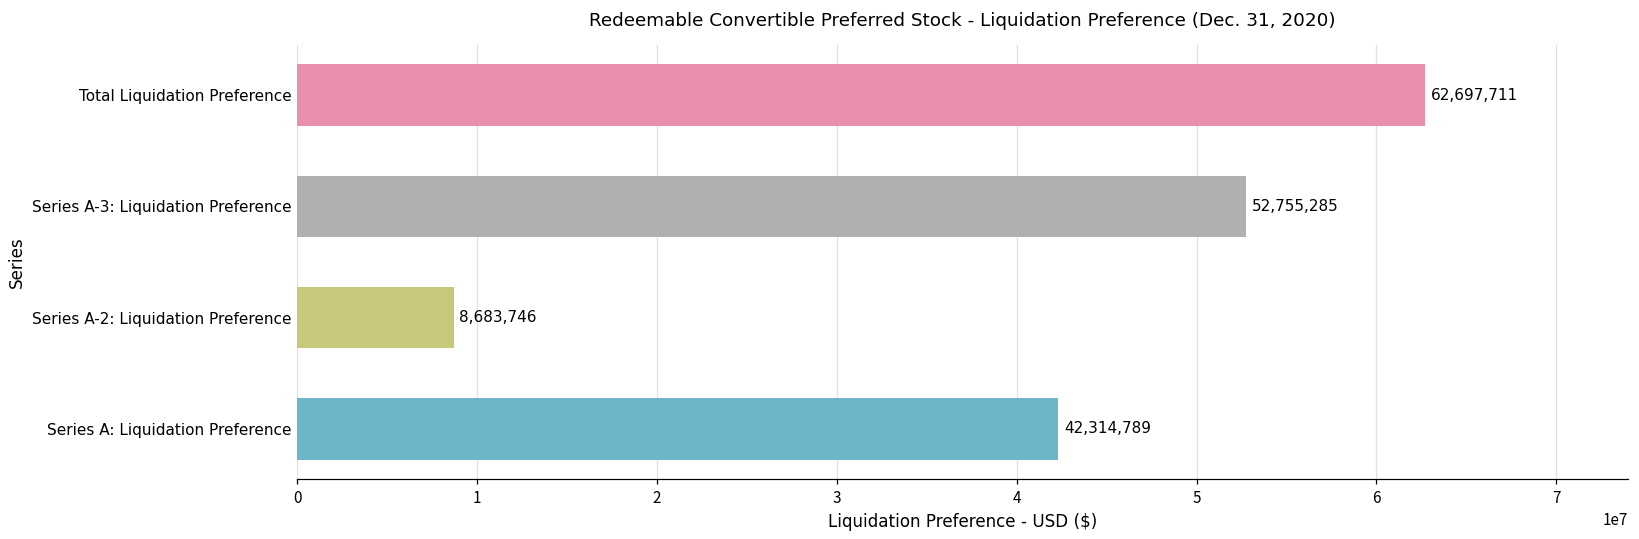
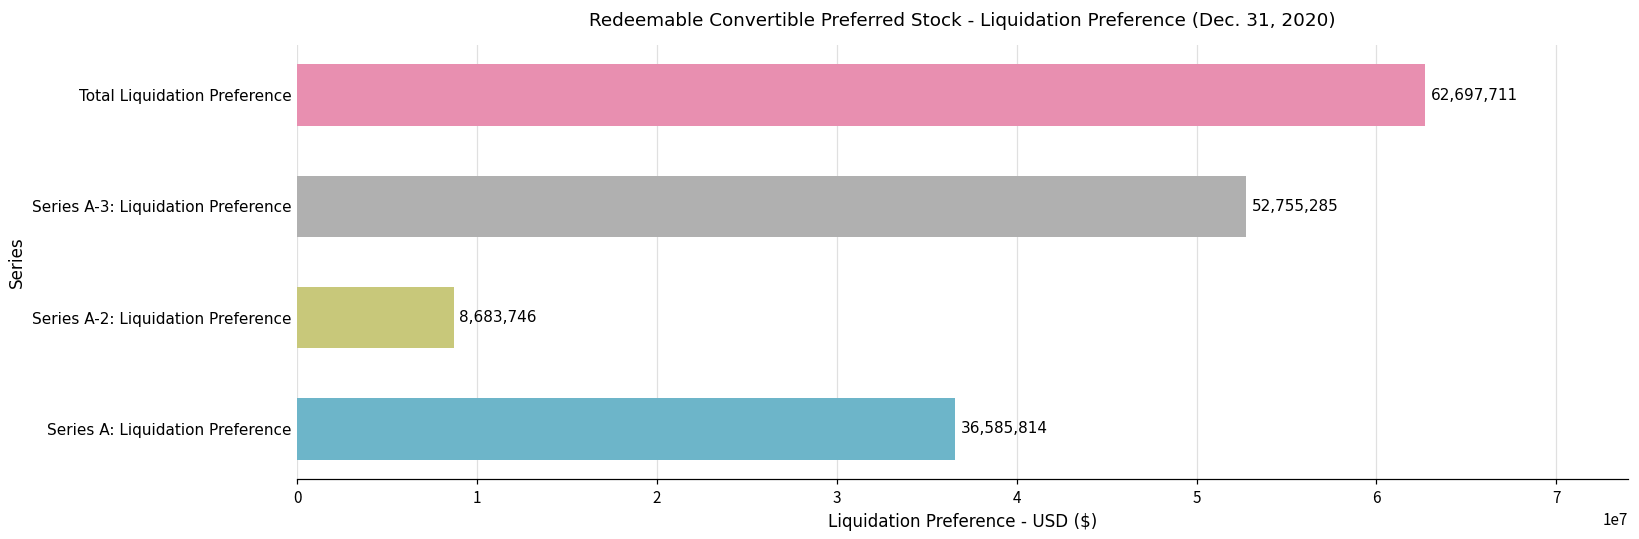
Series A: Liquidation Preference: 42,314,789 -> 36,585,814
